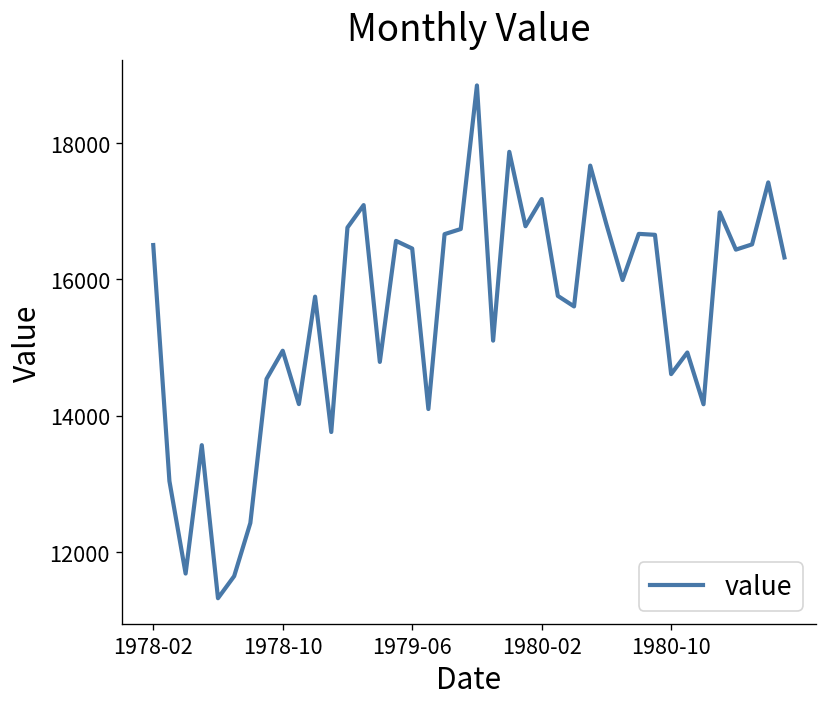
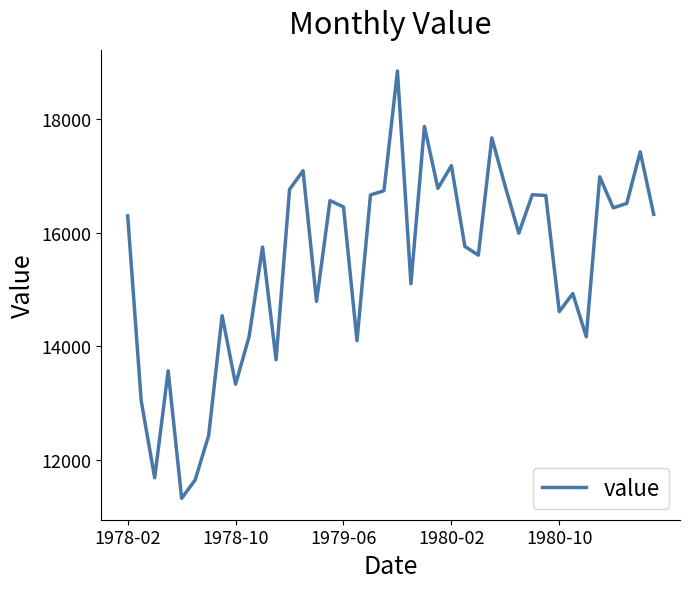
1978-02: 16500 -> 16300
1978-10: 15000 -> 13300
